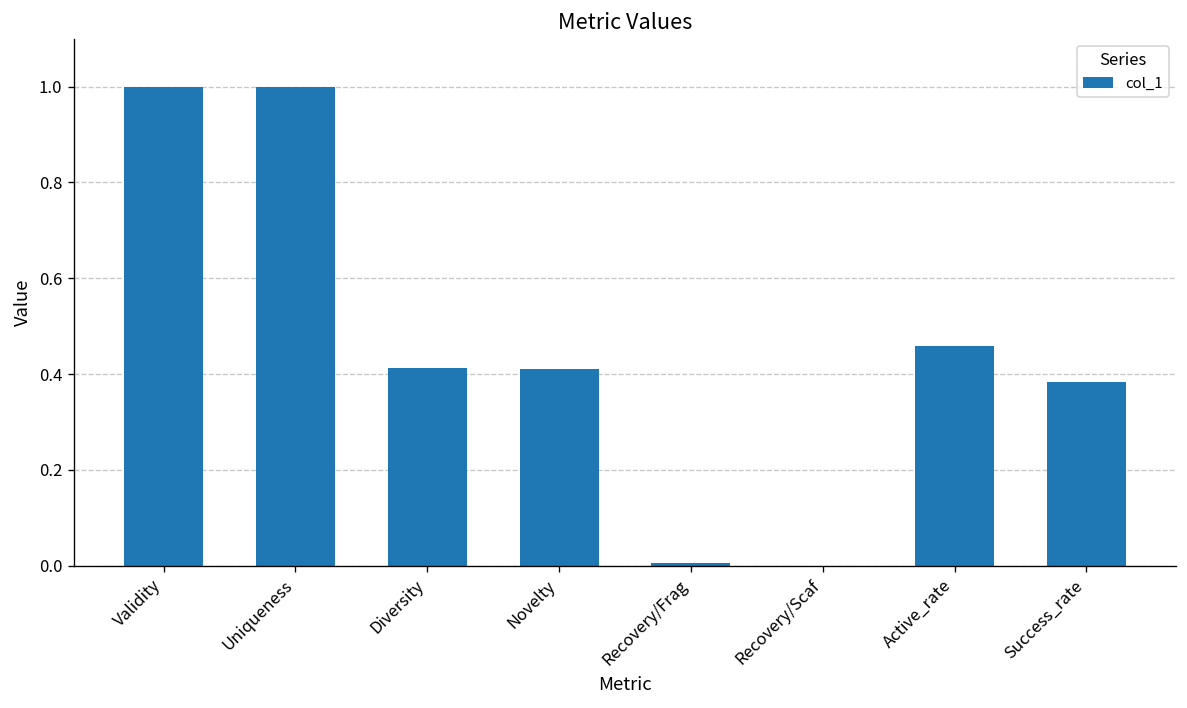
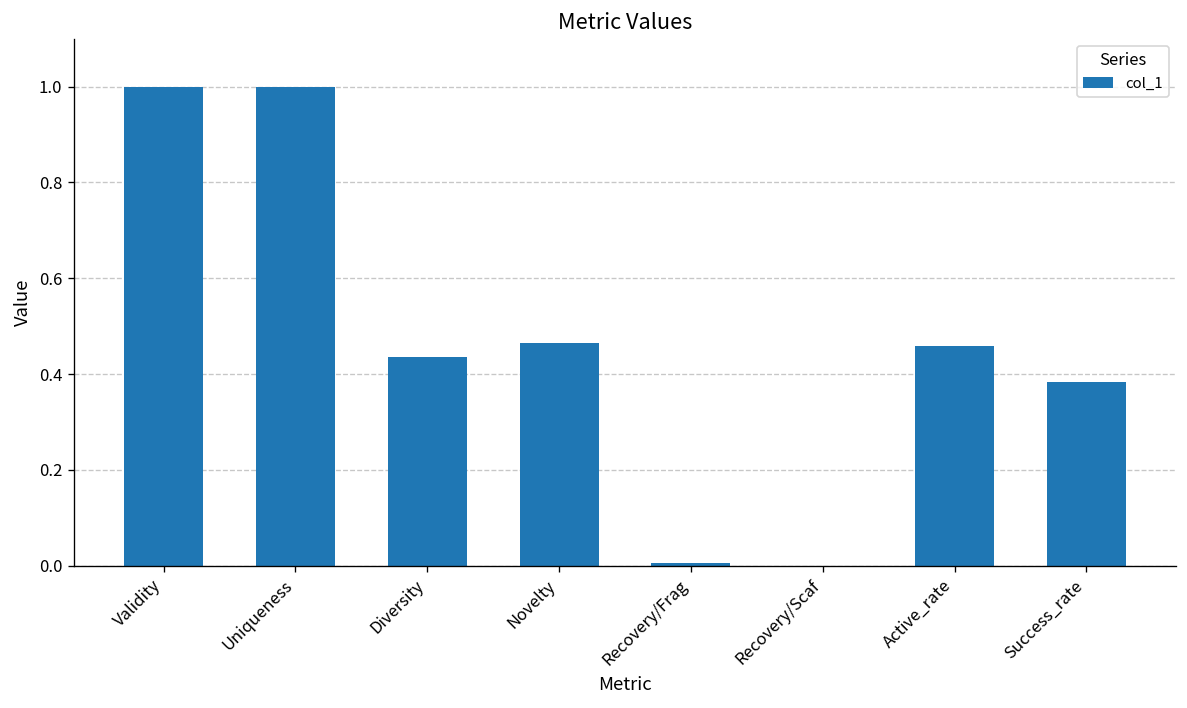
Diversity: 0.41 -> 0.44
Novelty: 0.41 -> 0.47
